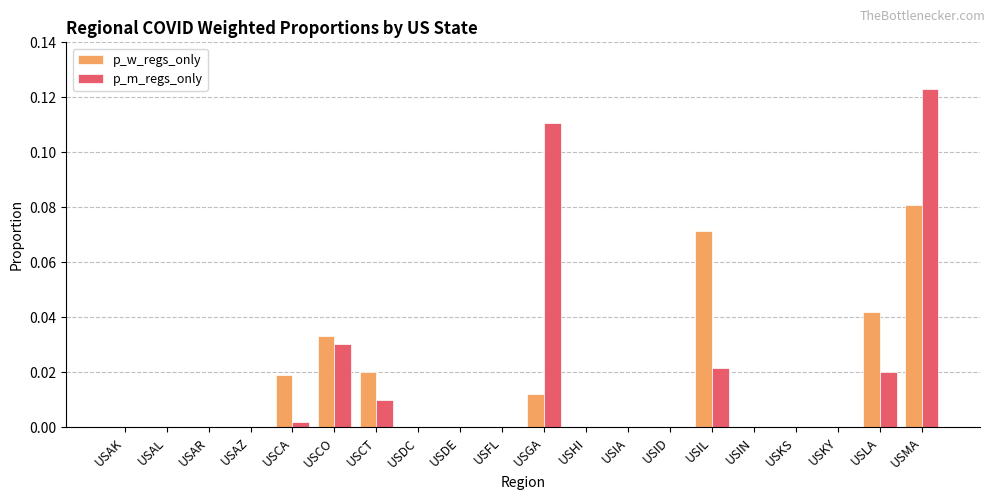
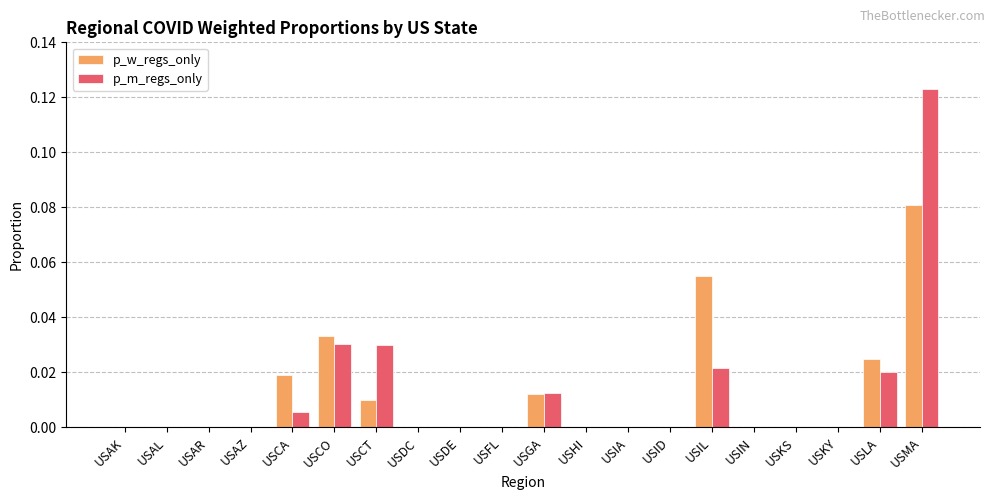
p_m_regs_only, USCA: 0.002 -> 0.006
p_w_regs_only, USCT: 0.02 -> 0.01
p_m_regs_only, USCT: 0.01 -> 0.03
p_m_regs_only, USGA: 0.111 -> 0.013
p_w_regs_only, USIL: 0.071 -> 0.055
p_w_regs_only, USLA: 0.042 -> 0.025
